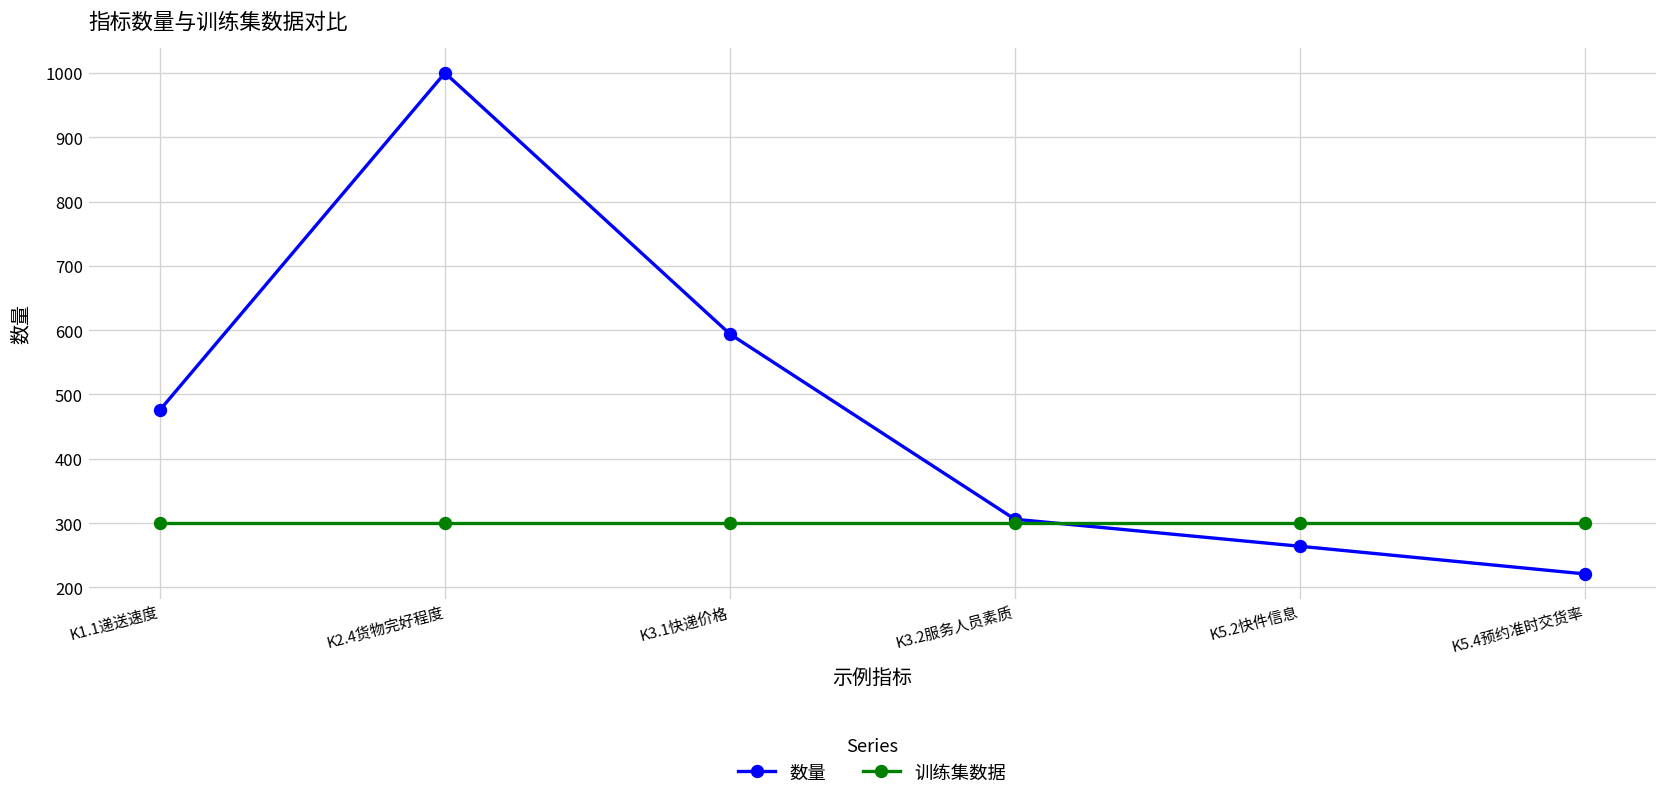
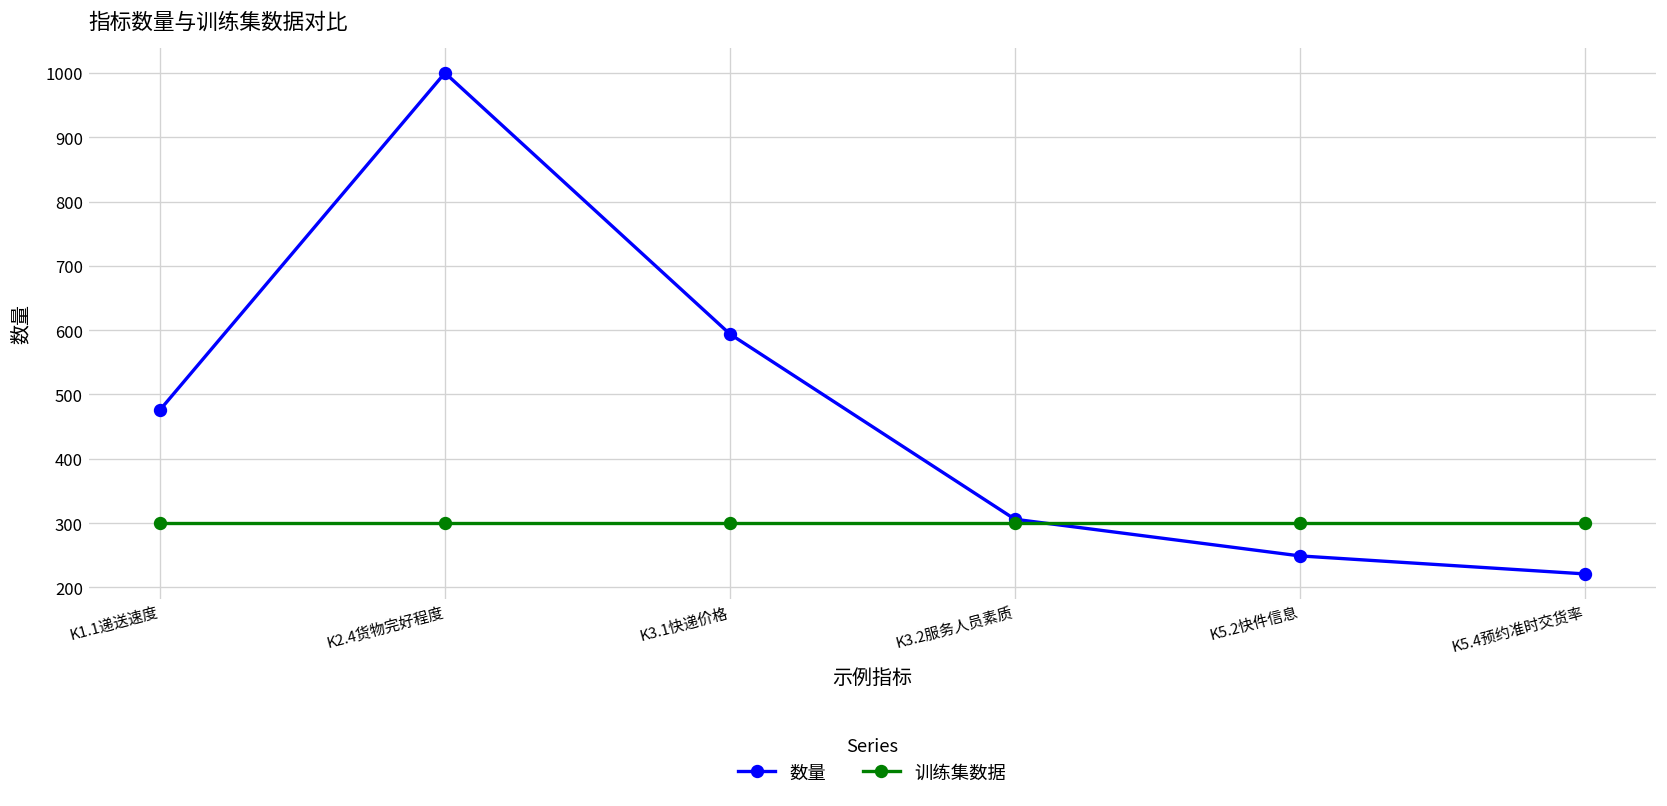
数量, K5.2快件信息: 260 -> 250
